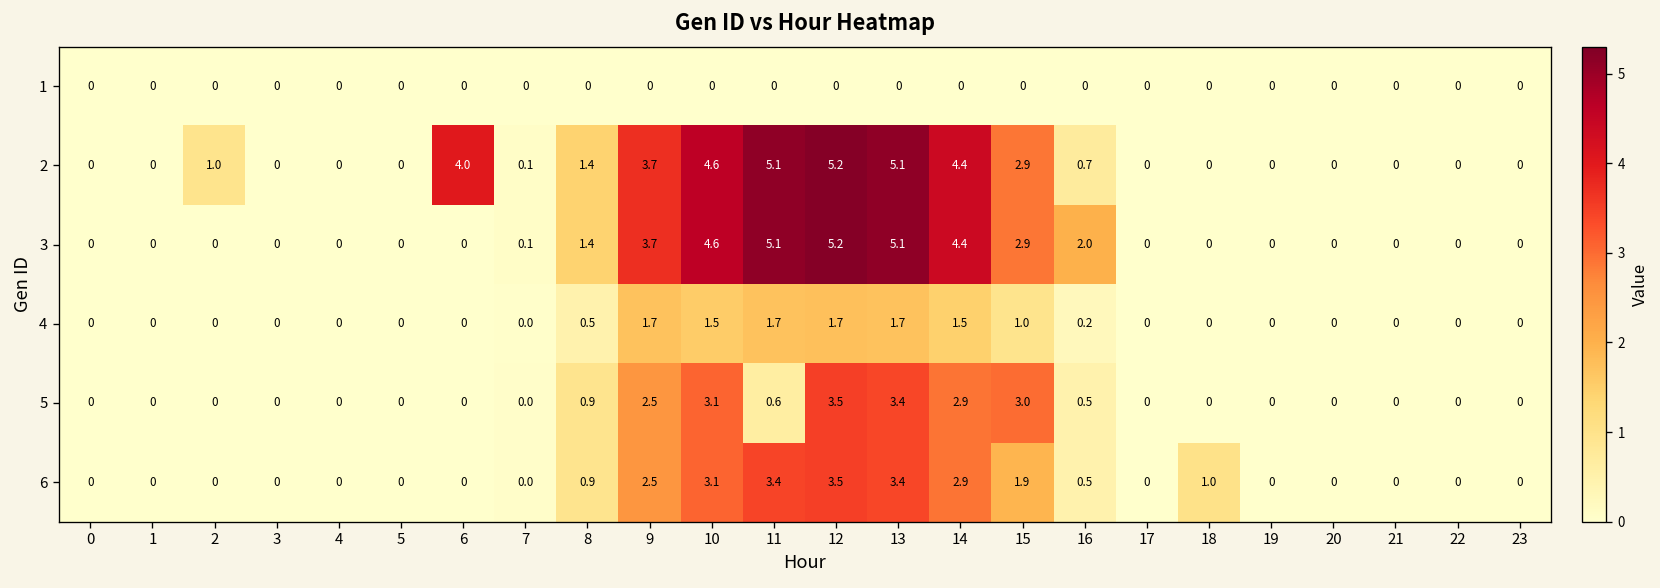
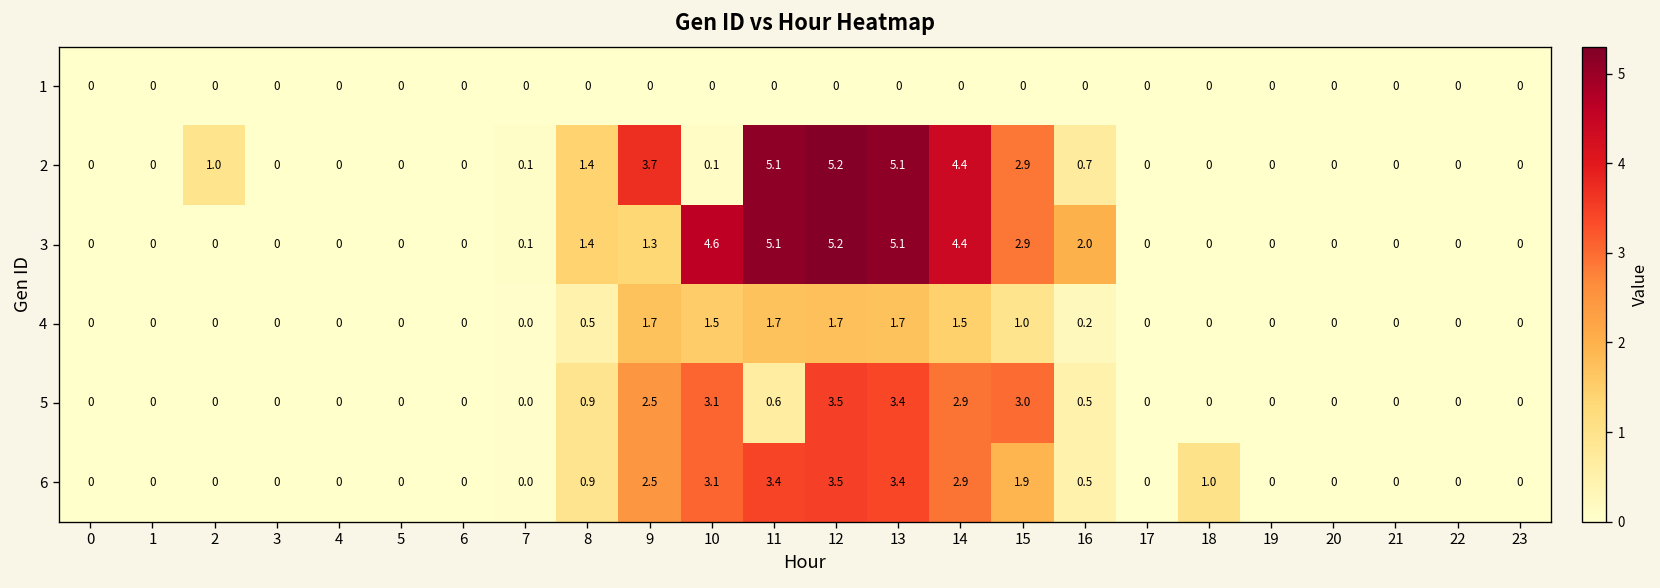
2, 6: 4.0 -> 0
2, 10: 4.6 -> 0.1
3, 9: 3.7 -> 1.3
